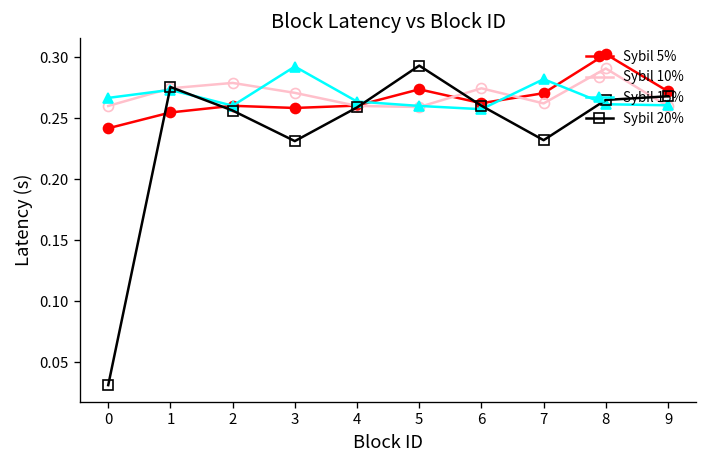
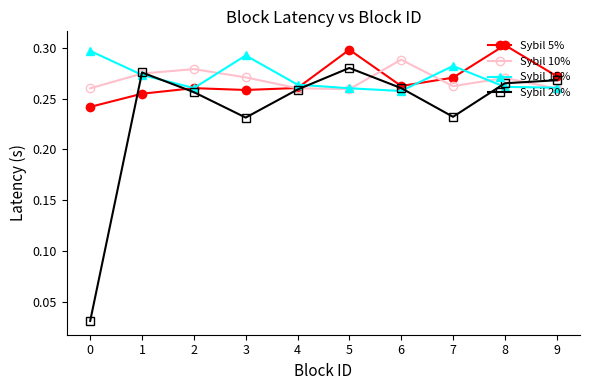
Sybil 15%, 0: 0.267 -> 0.297
Sybil 5%, 5: 0.274 -> 0.298
Sybil 20%, 5: 0.293 -> 0.280
Sybil 10%, 6: 0.275 -> 0.288
Sybil 10%, 8: 0.291 -> 0.270
